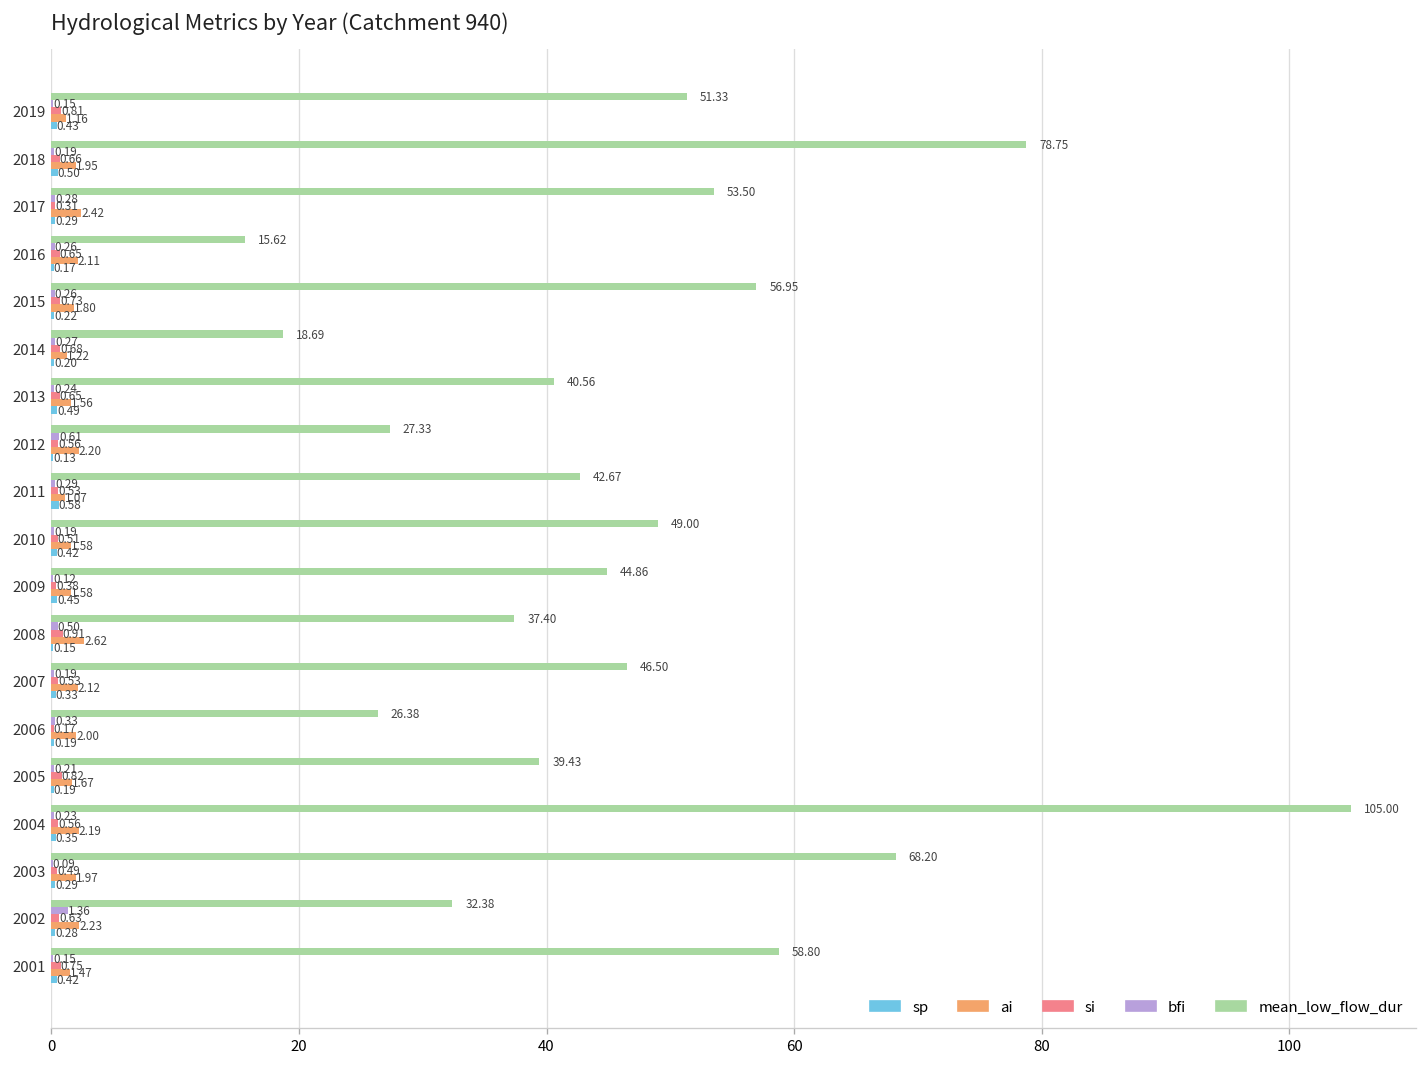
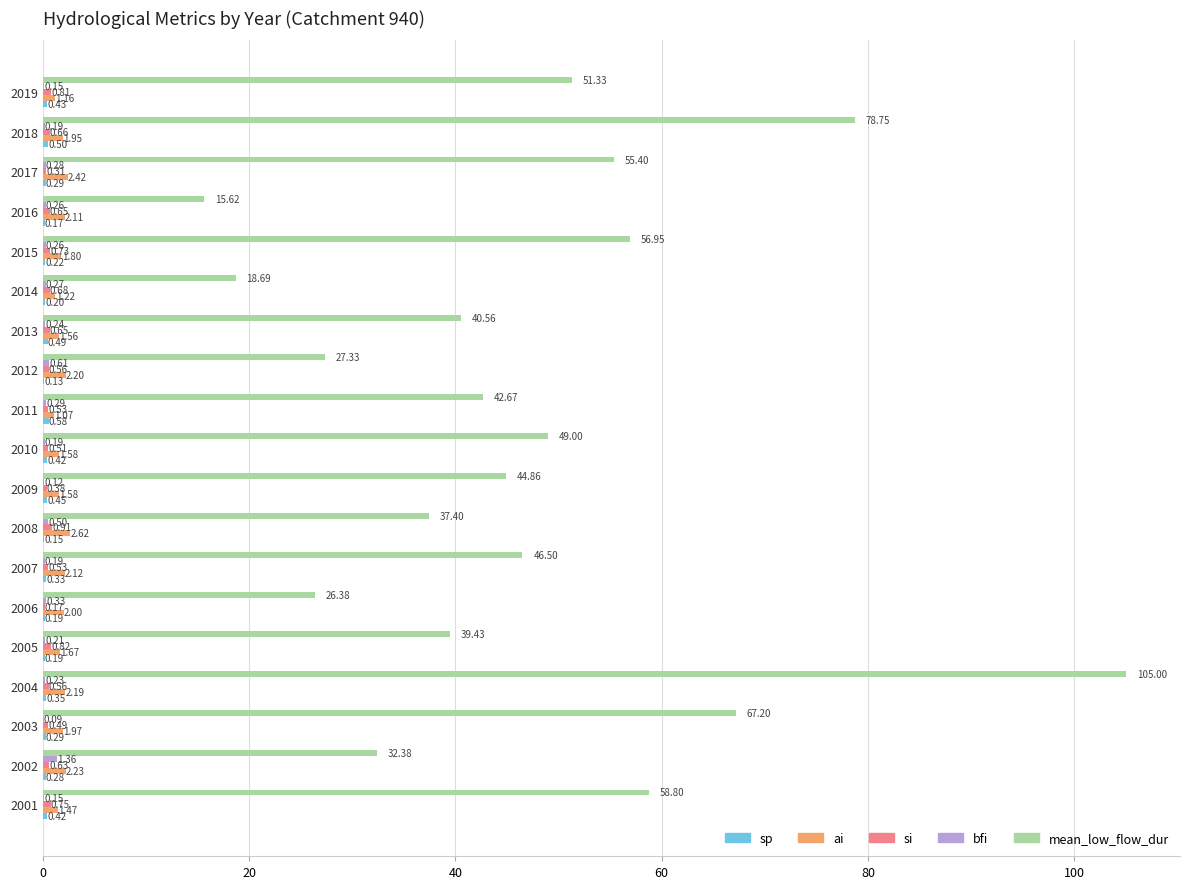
mean_low_flow_dur, 2017: 53.50 -> 55.40
mean_low_flow_dur, 2003: 68.20 -> 67.20
